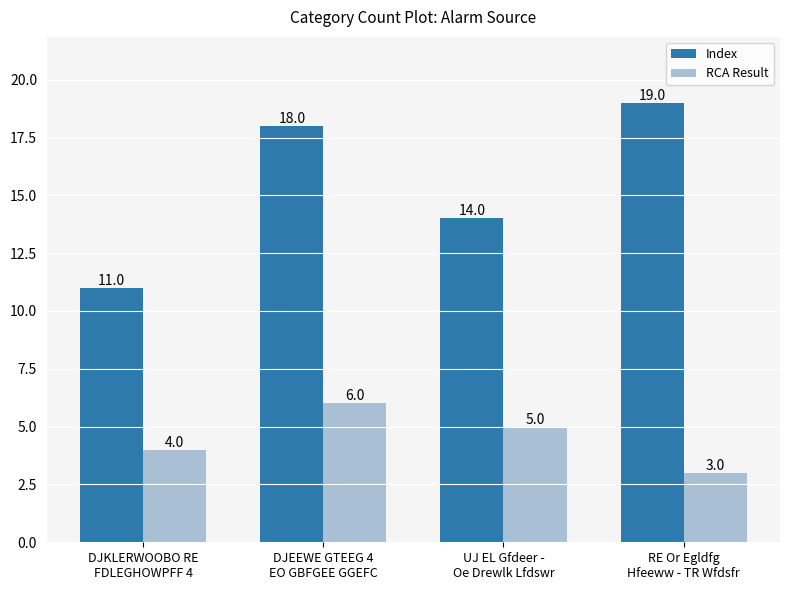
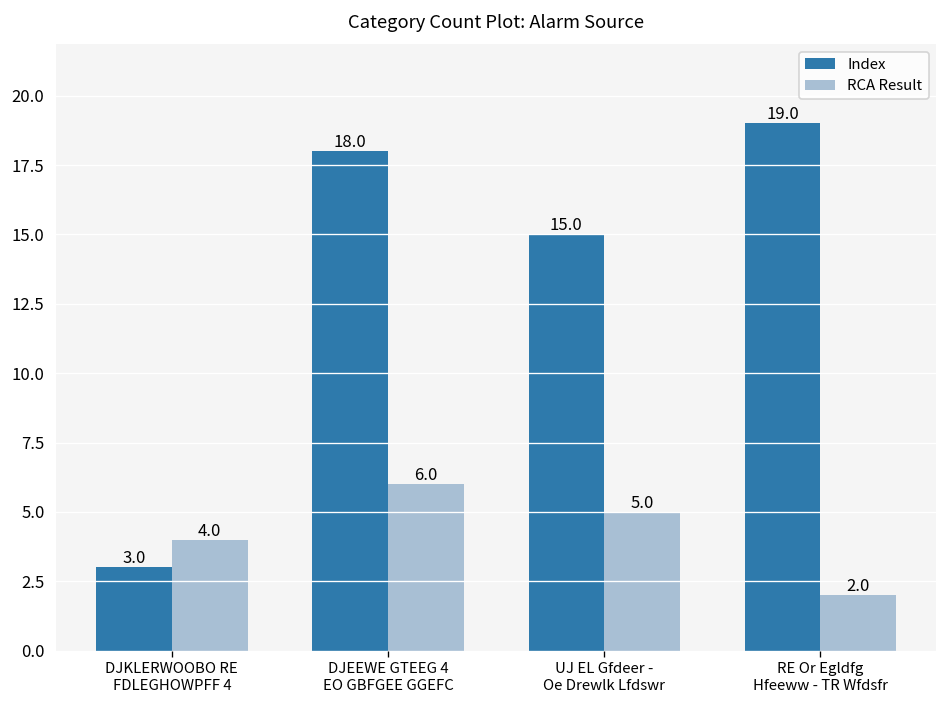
Index, DJKLERWOOBO RE FDLEGHOWPFF 4: 11.0 -> 3.0
Index, UJ EL Gfdeer - Oe Drewlk Lfdswr: 14.0 -> 15.0
RCA Result, RE Or Egldfg Hfeeww - TR Wfdsfr: 3.0 -> 2.0
